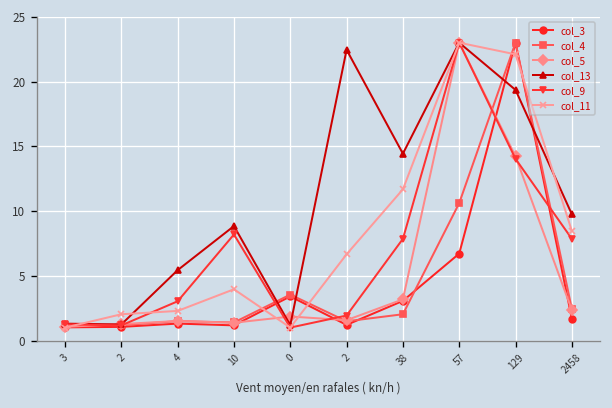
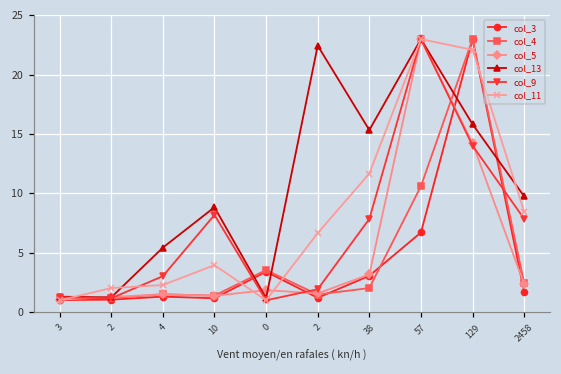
col_13, 38: 14.4 -> 15.3
col_13, 129: 19.4 -> 15.8
